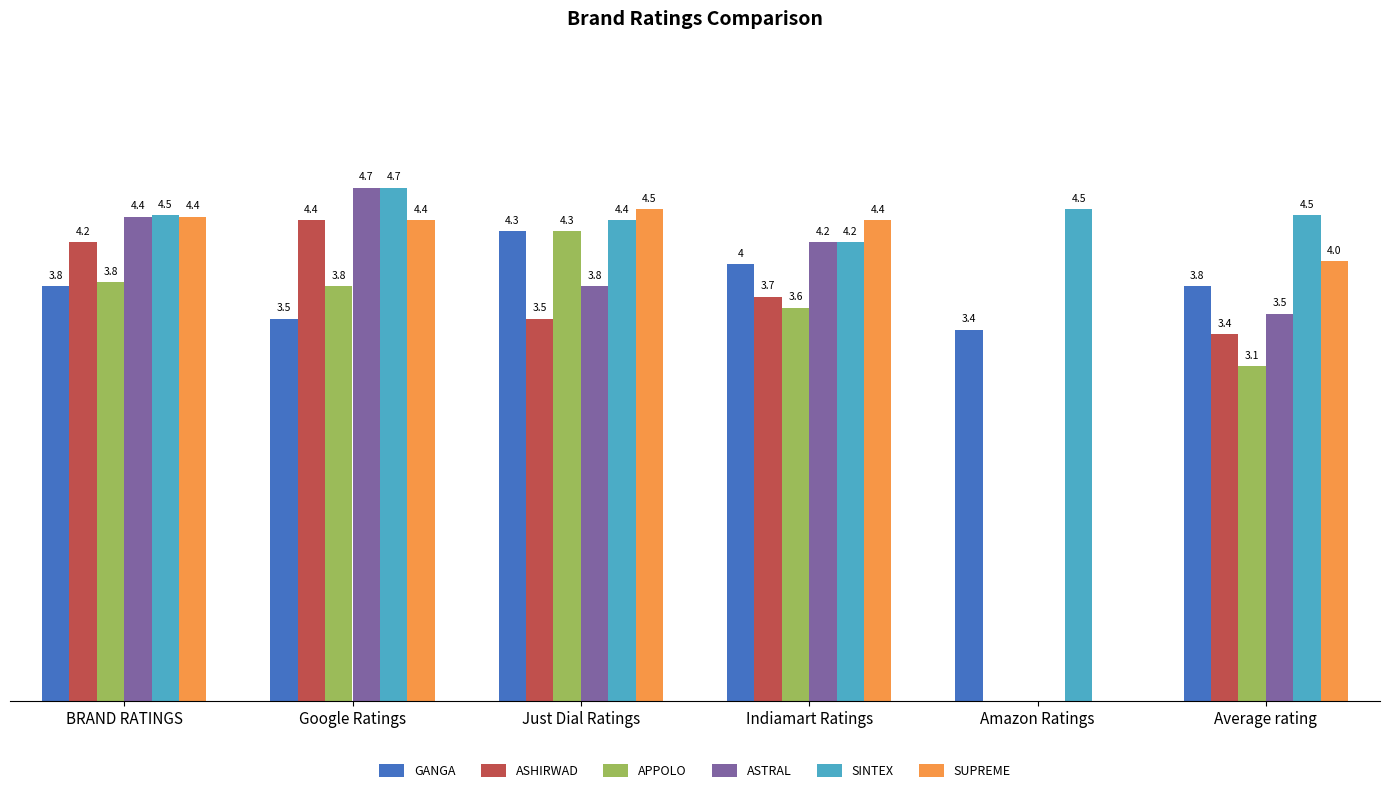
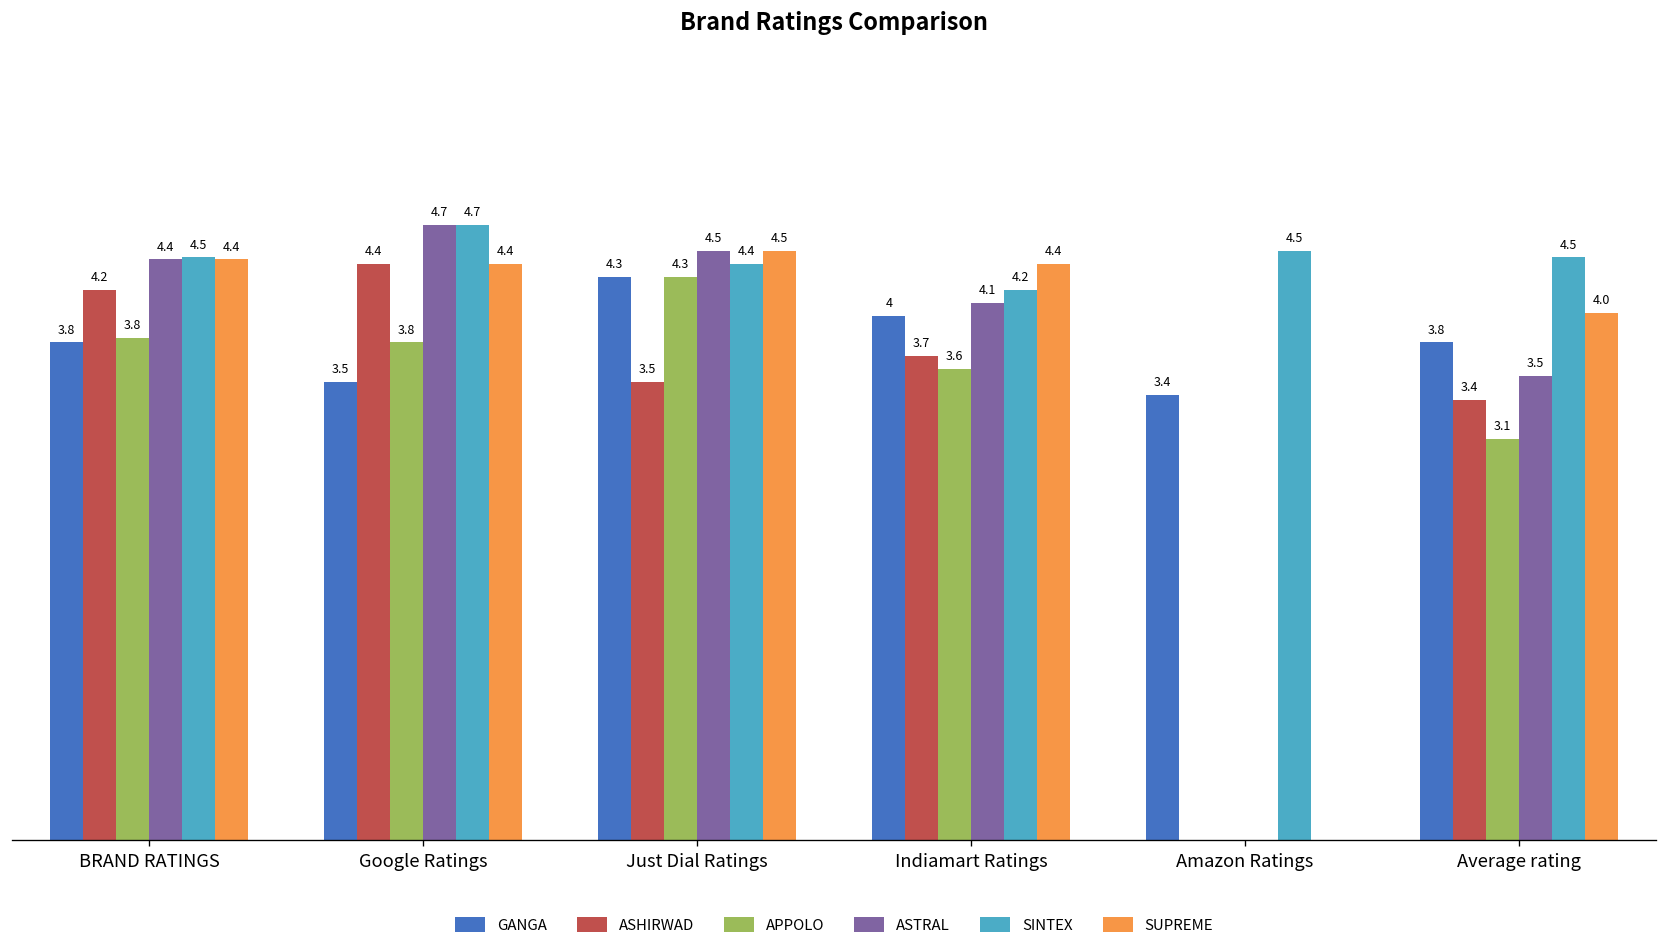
ASTRAL, Just Dial Ratings: 3.8 -> 4.5
ASTRAL, Indiamart Ratings: 4.2 -> 4.1
